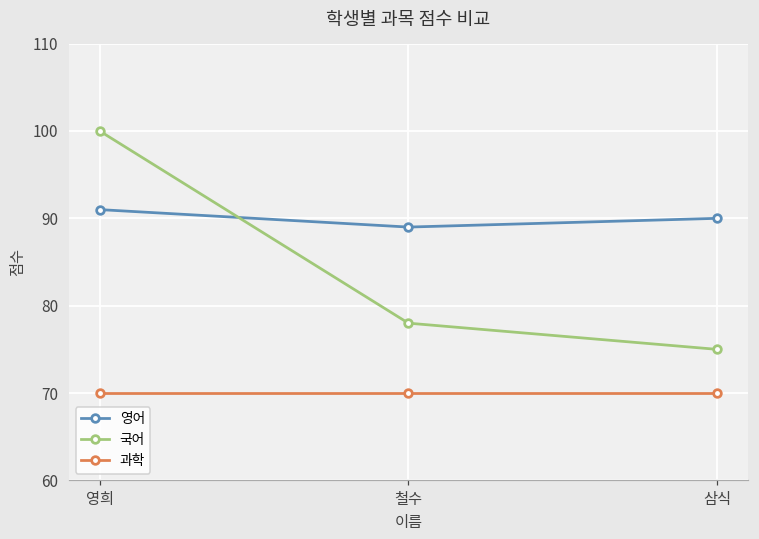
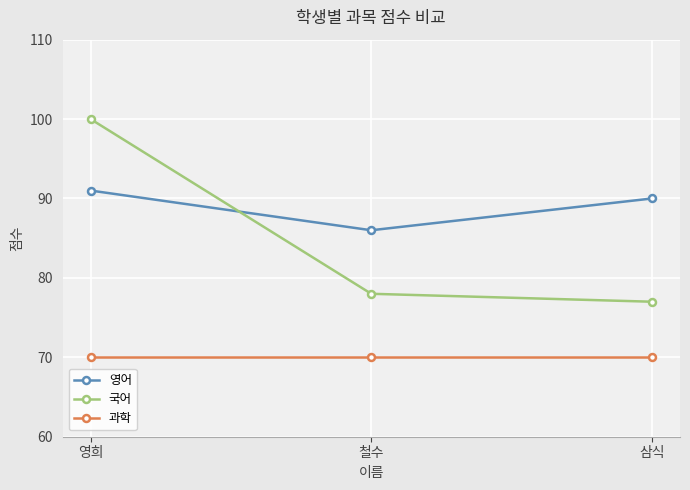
영어, 철수: 89 -> 86
국어, 삼식: 75 -> 77
